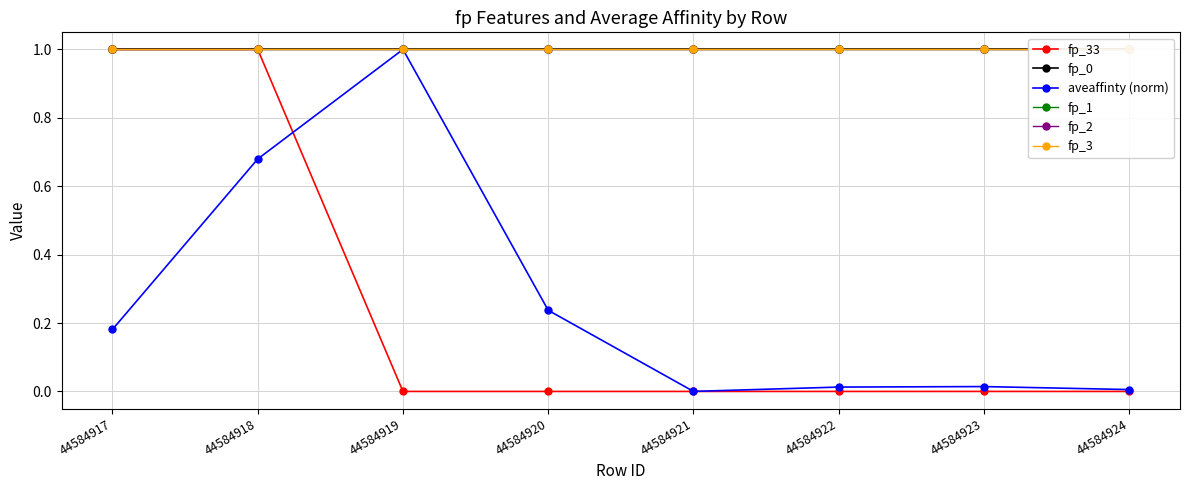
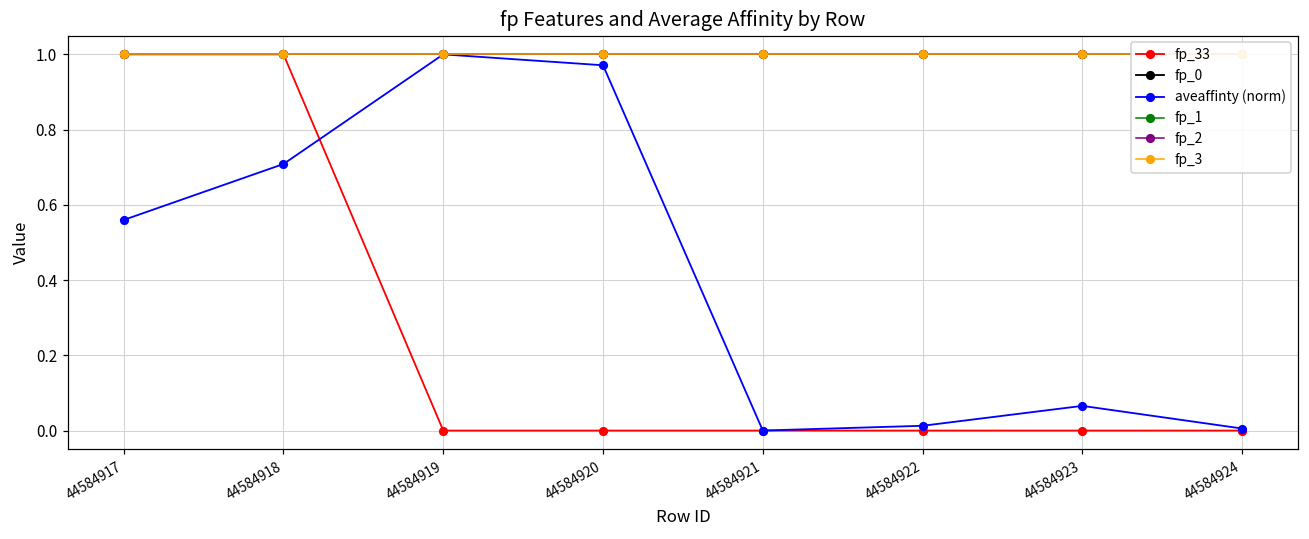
aveaffinty (norm), 44584917: 0.18 -> 0.56
aveaffinty (norm), 44584918: 0.68 -> 0.71
aveaffinty (norm), 44584920: 0.24 -> 0.97
aveaffinty (norm), 44584923: 0.01 -> 0.07
